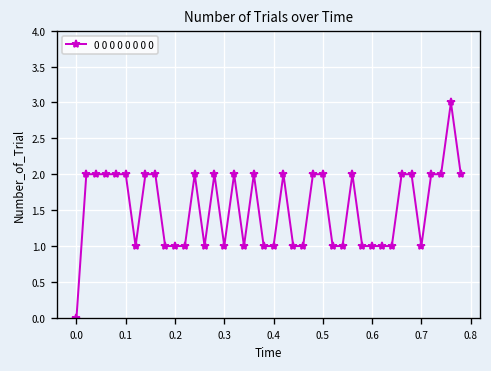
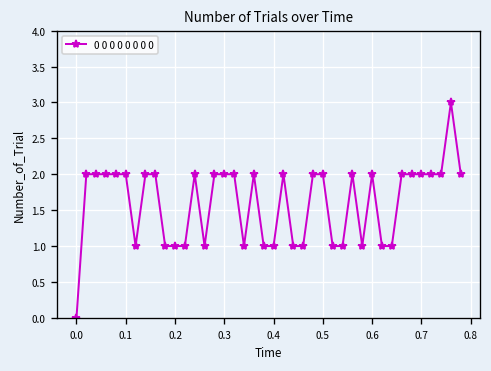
0.3: 1 -> 2
0.6: 1 -> 2
0.7: 1 -> 2
